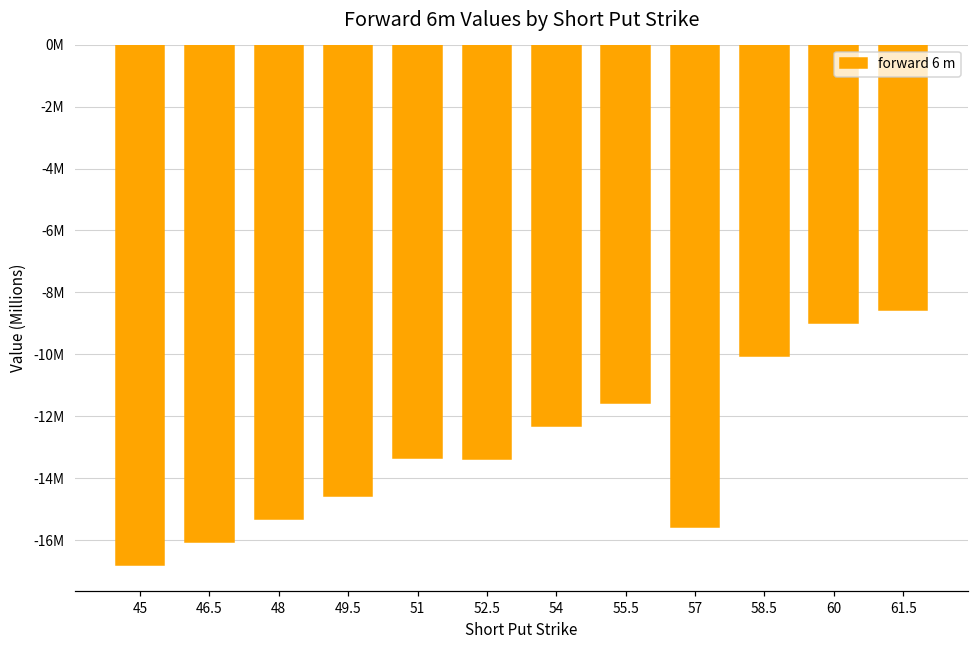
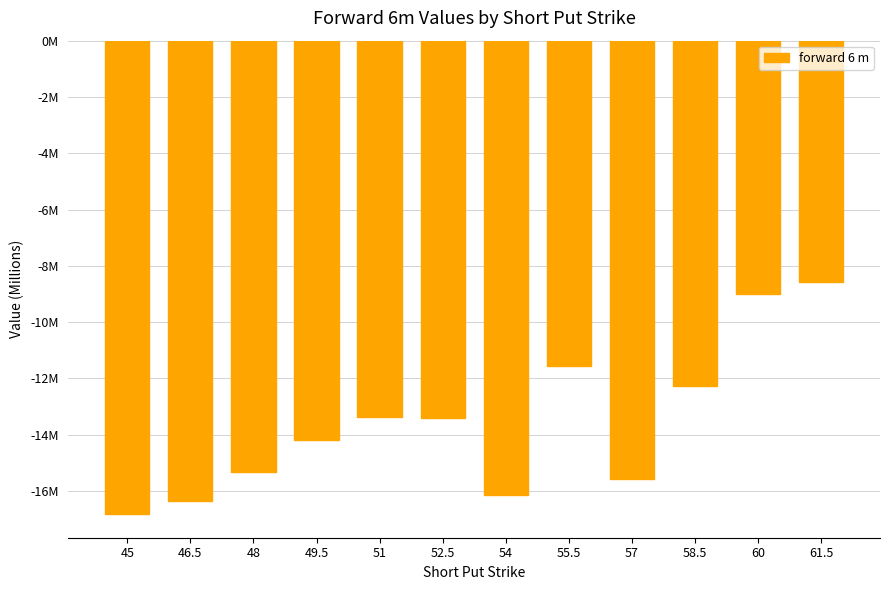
46.5: -16100000 -> -16400000
49.5: -14600000 -> -14200000
54: -12300000 -> -16200000
58.5: -10100000 -> -12300000
